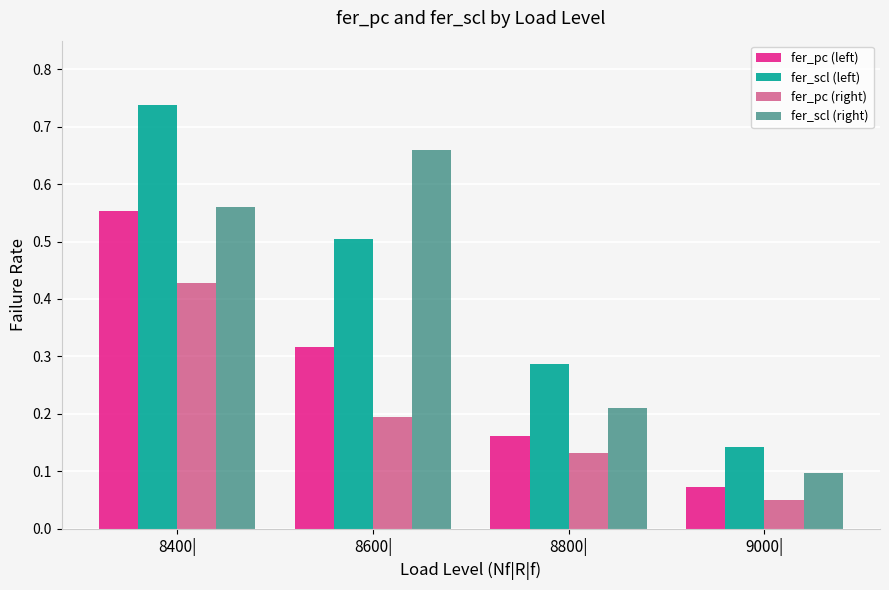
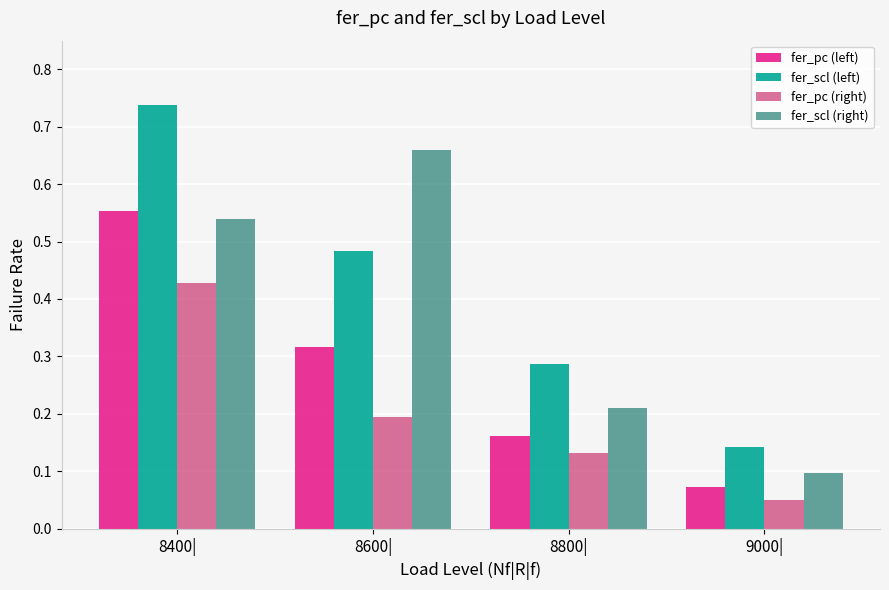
fer_scl (right), 8400|: 0.56 -> 0.54
fer_scl (left), 8600|: 0.50 -> 0.48
